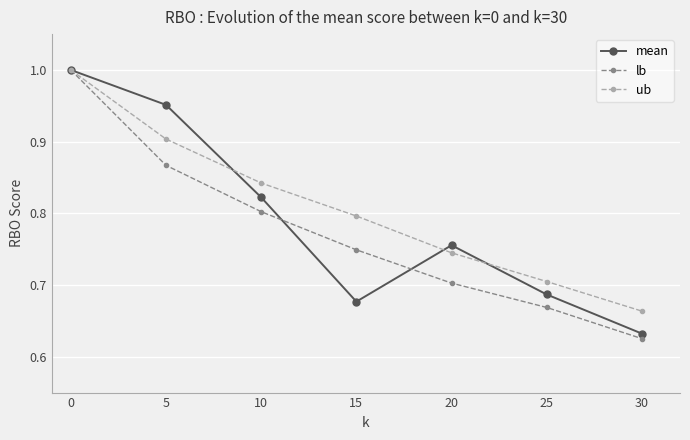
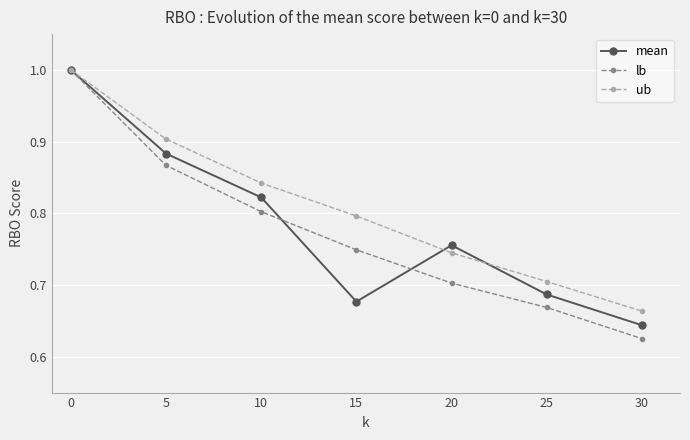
mean, 5: 0.95 -> 0.88
mean, 30: 0.63 -> 0.64
